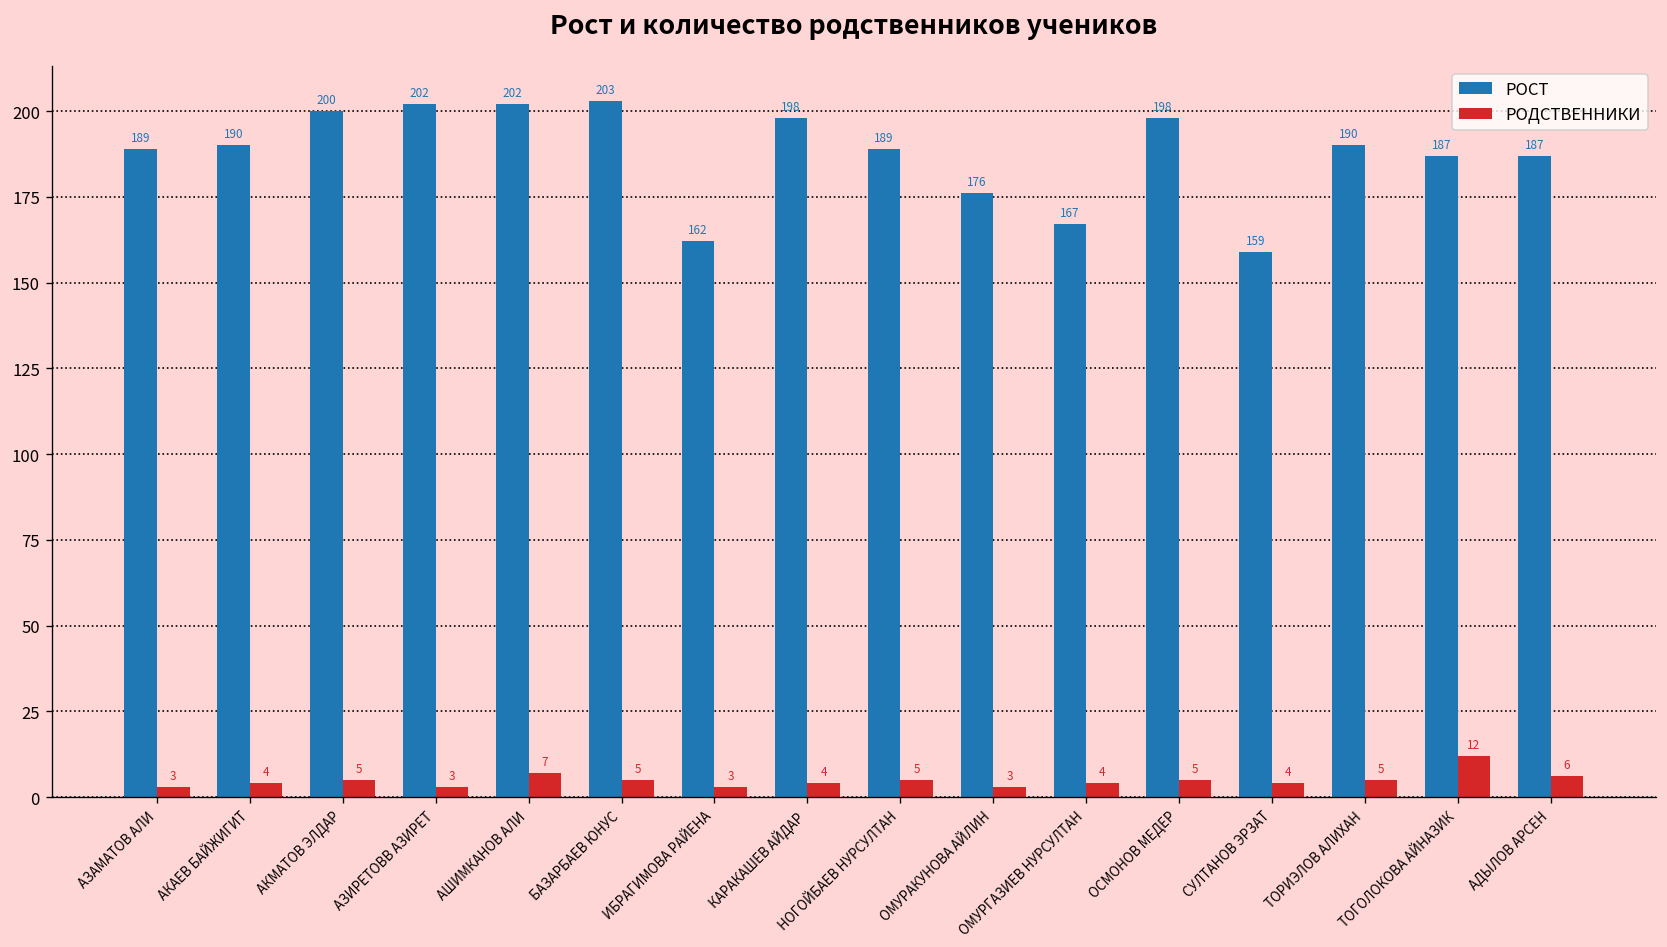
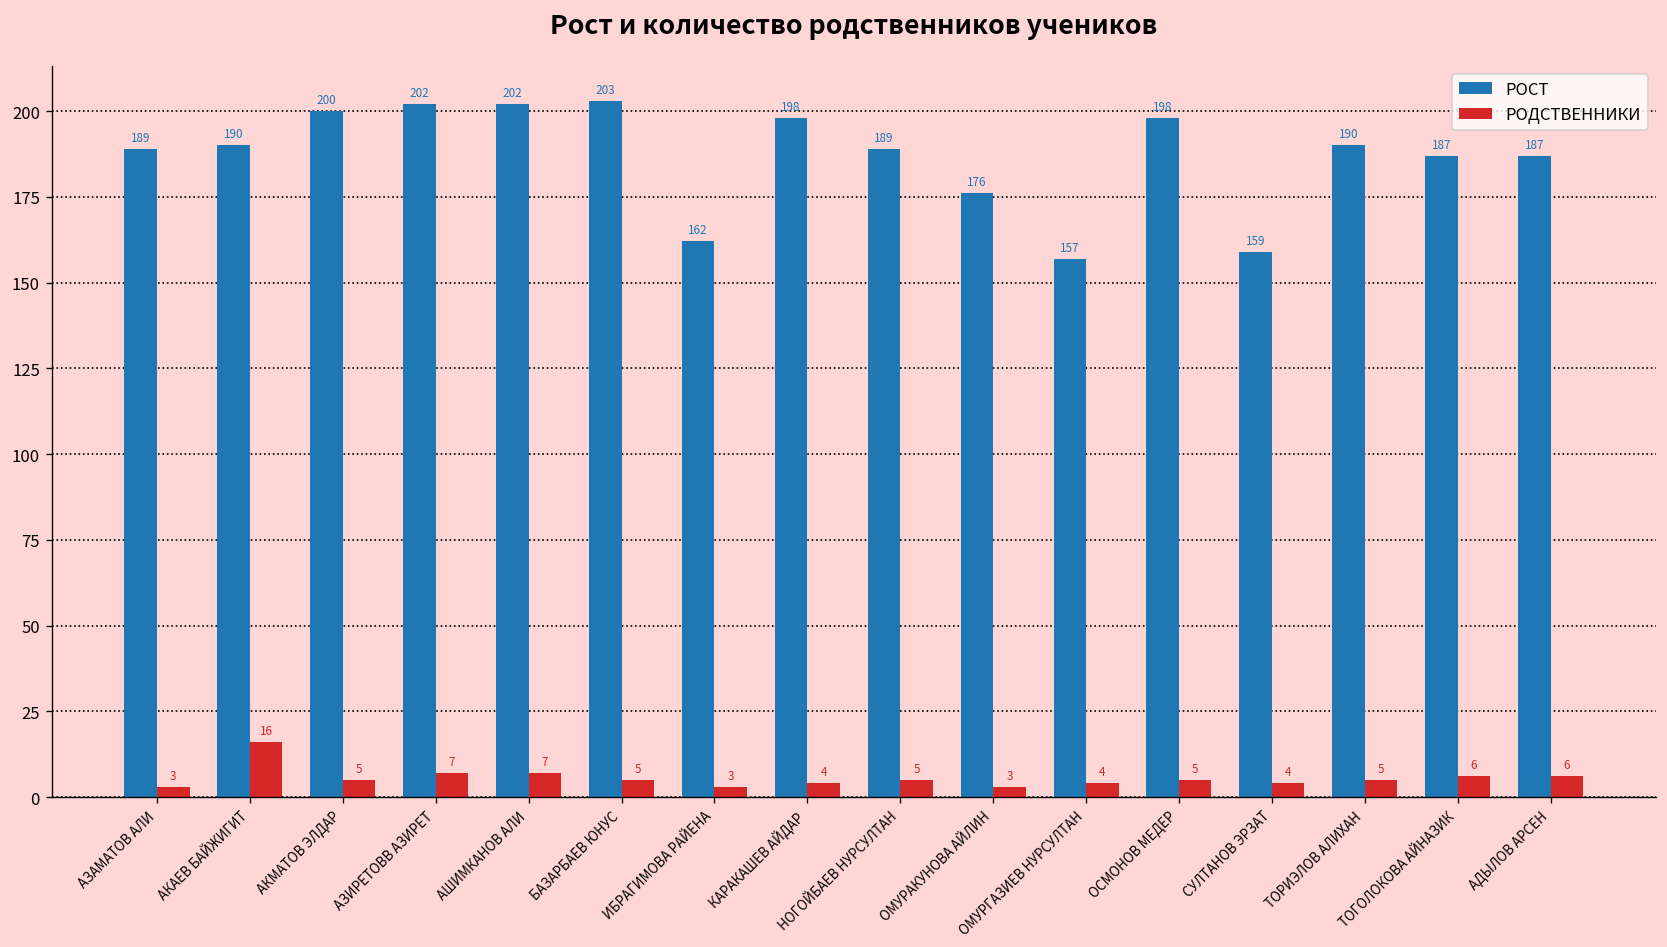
РОДСТВЕННИКИ, АКАЕВ БАЙЖИГИТ: 4 -> 16
РОДСТВЕННИКИ, АЗИРЕТОВВ АЗИРЕТ: 3 -> 7
РОСТ, ОМУРГАЗИЕВ НУРСУЛТАН: 167 -> 157
РОДСТВЕННИКИ, ТОГОЛОКОВА АЙНАЗИК: 12 -> 6
